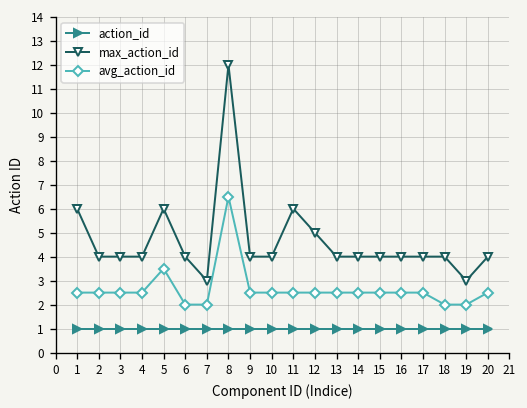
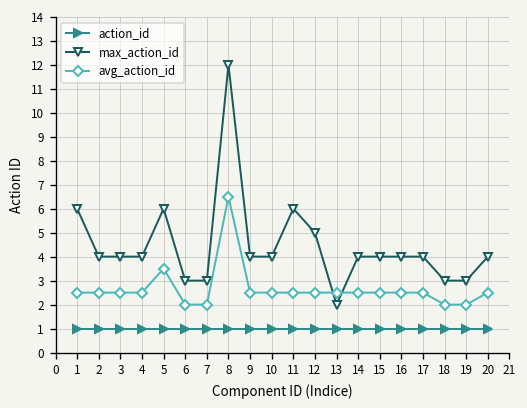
max_action_id, 6: 4 -> 3
max_action_id, 13: 4 -> 2
max_action_id, 18: 4 -> 3
